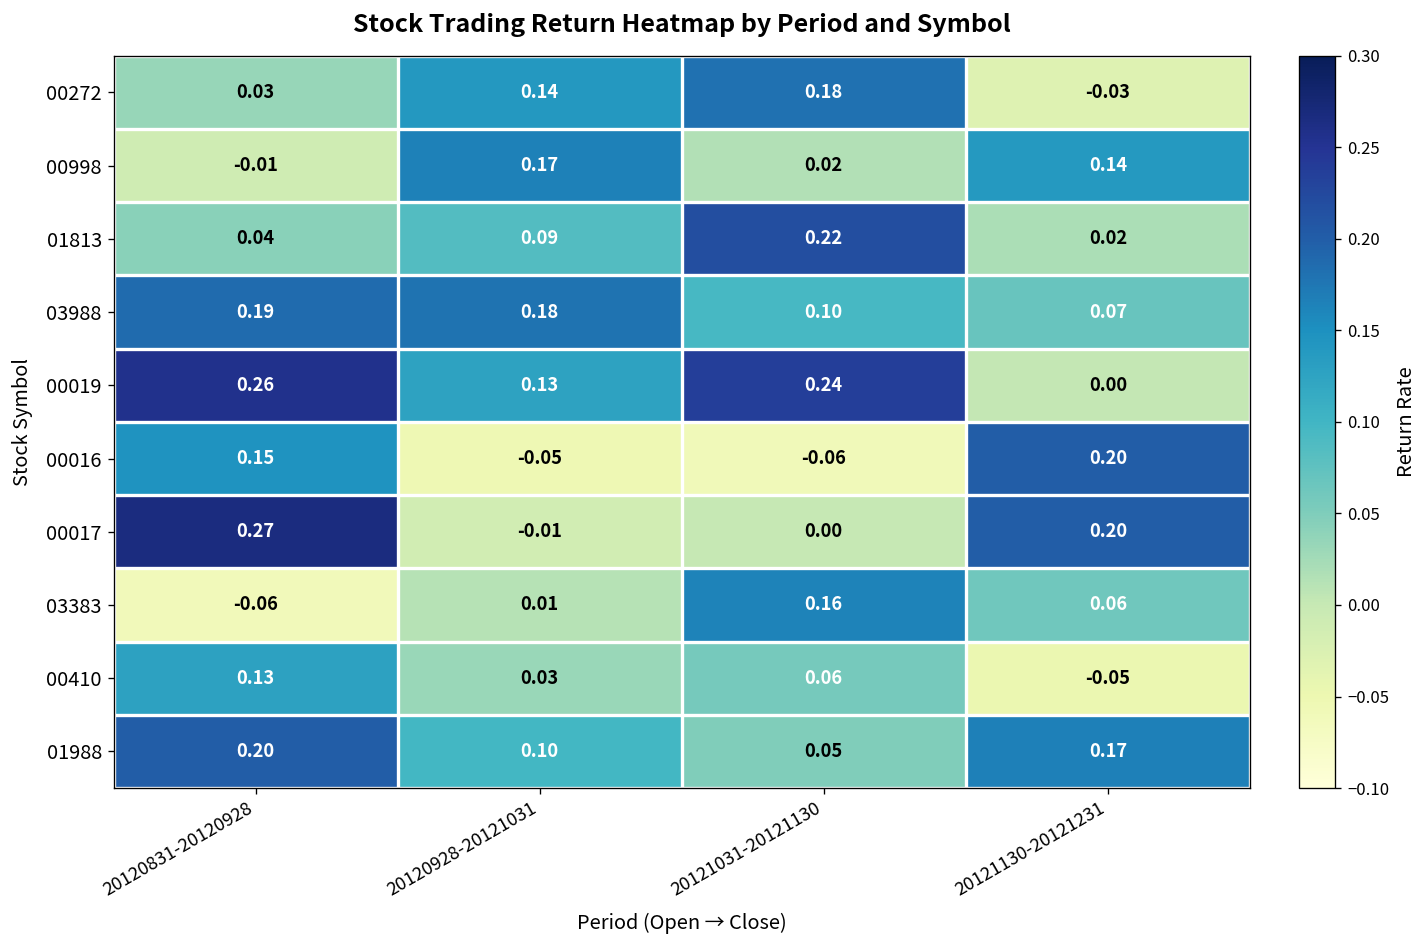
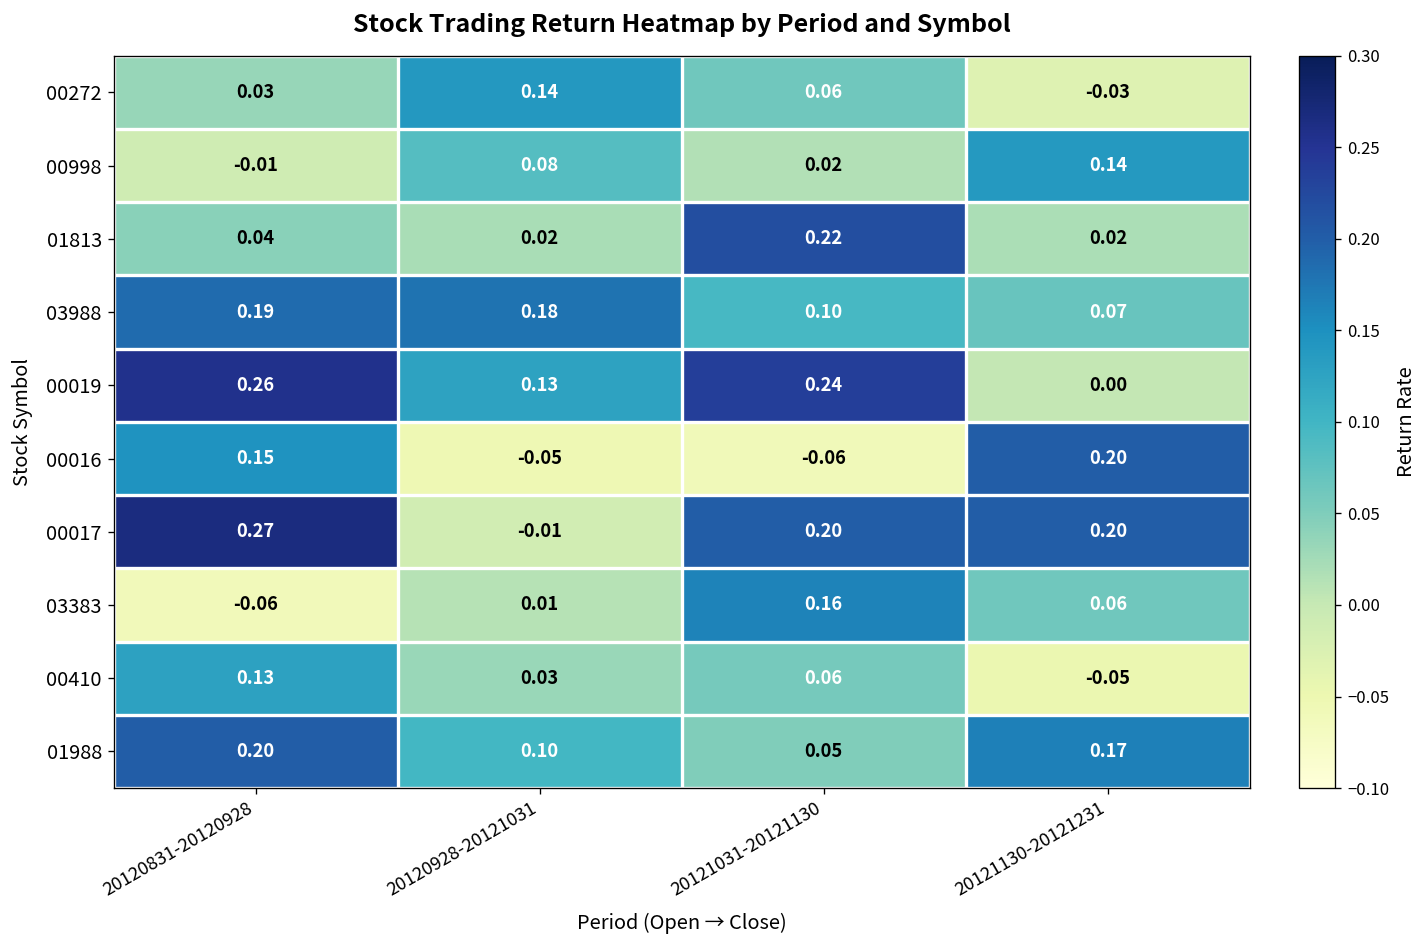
00272, 20121031-20121130: 0.18 -> 0.06
00998, 20120928-20121031: 0.17 -> 0.08
01813, 20120928-20121031: 0.09 -> 0.02
00017, 20121031-20121130: 0.00 -> 0.20
